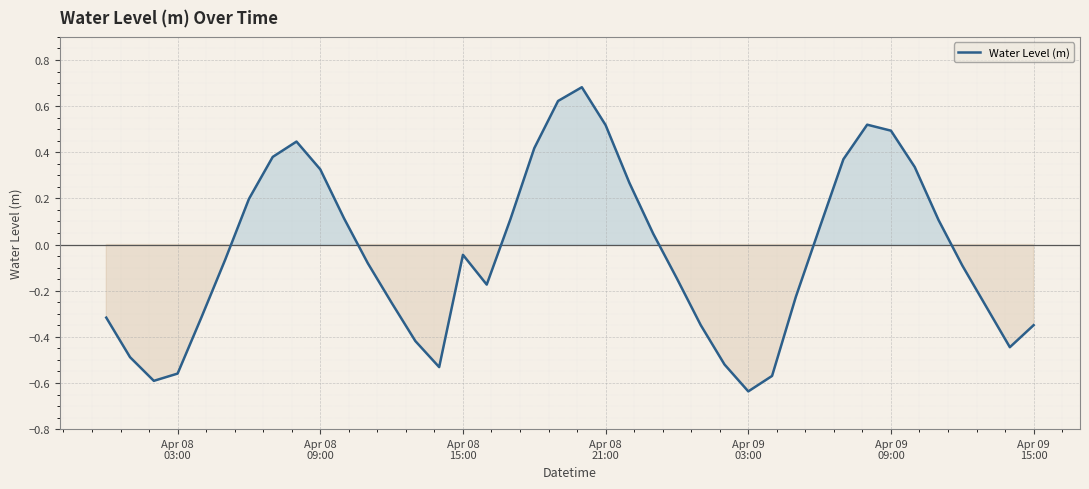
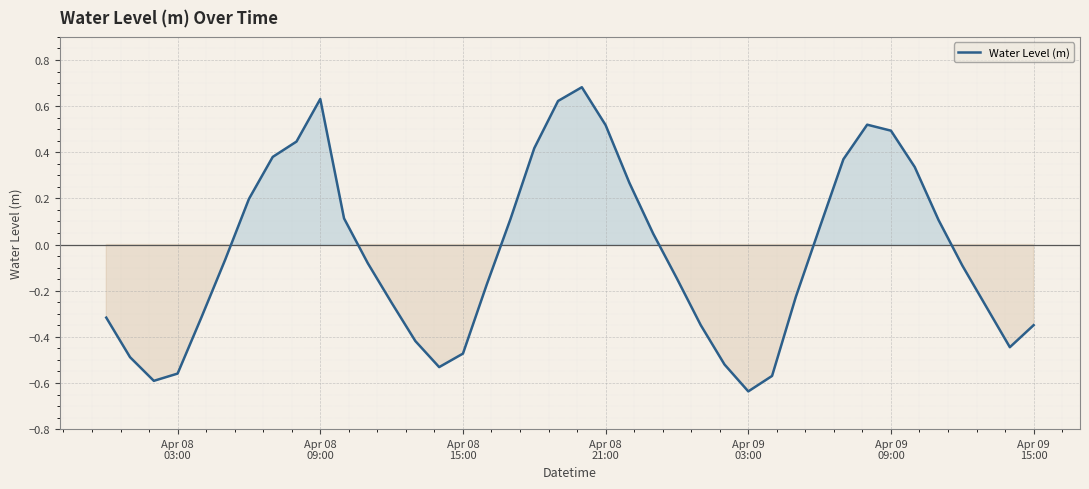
Apr 08 09:00: 0.33 -> 0.63
Apr 08 15:00: -0.04 -> -0.47
